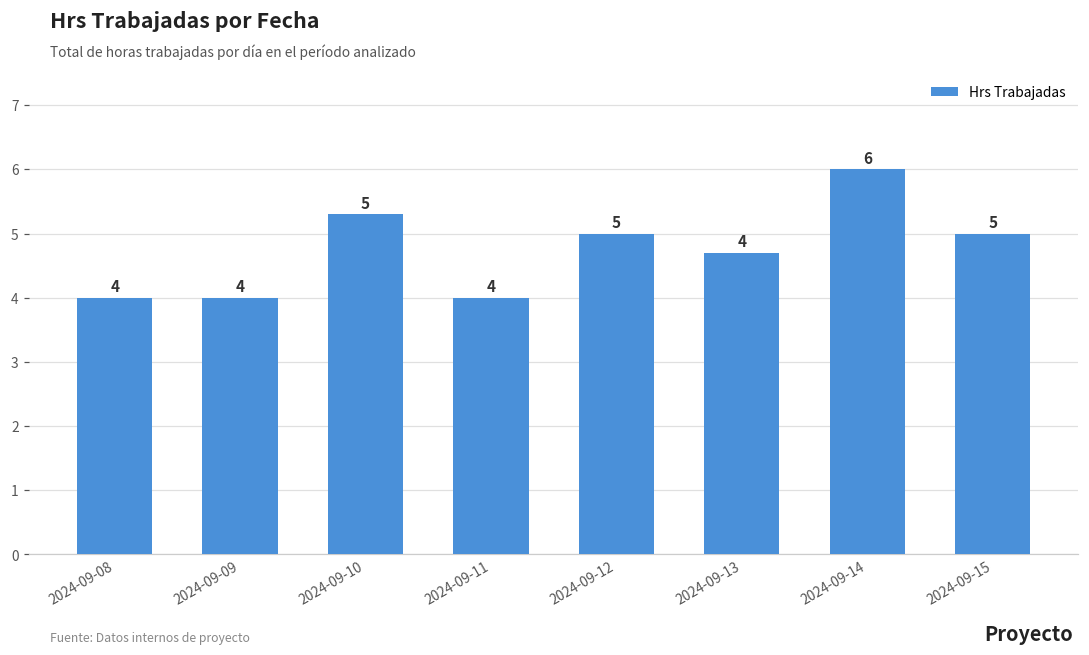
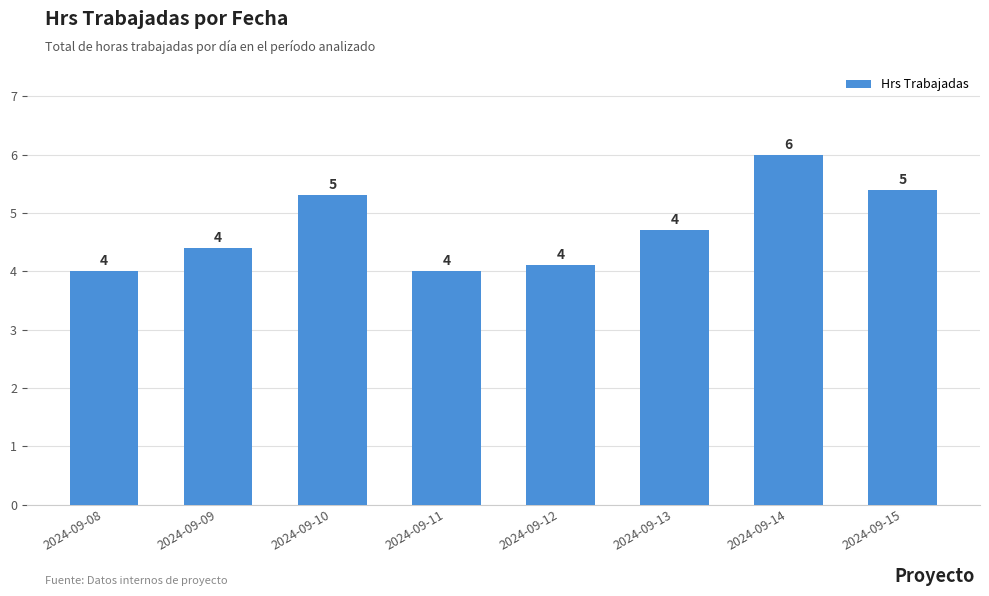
2024-09-09: 4.0 -> 4.4
2024-09-12: 5 -> 4
2024-09-15: 5.0 -> 5.4
